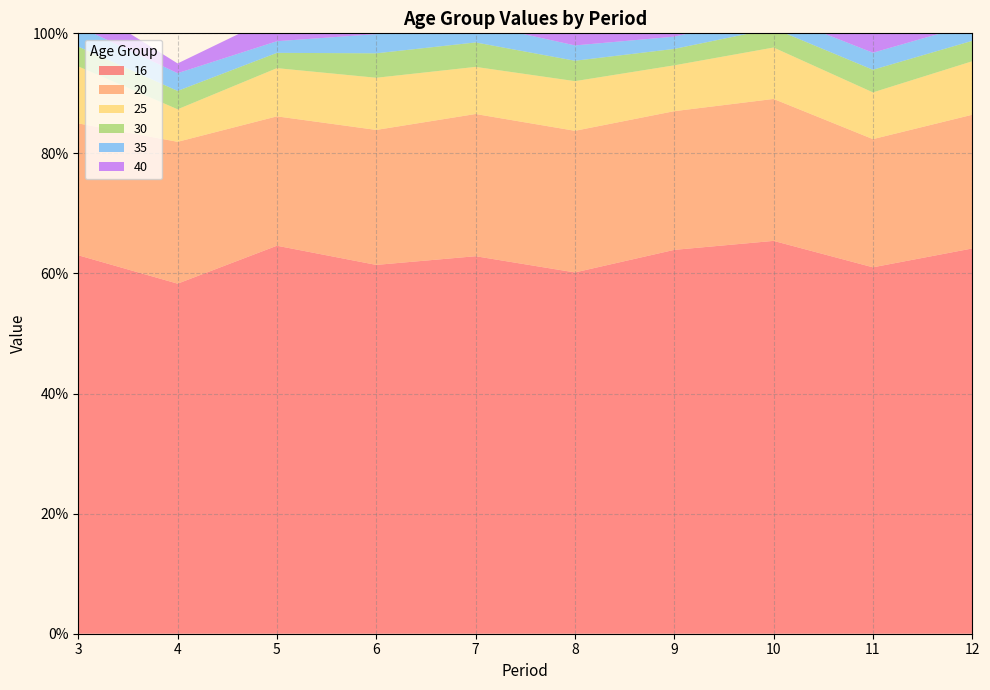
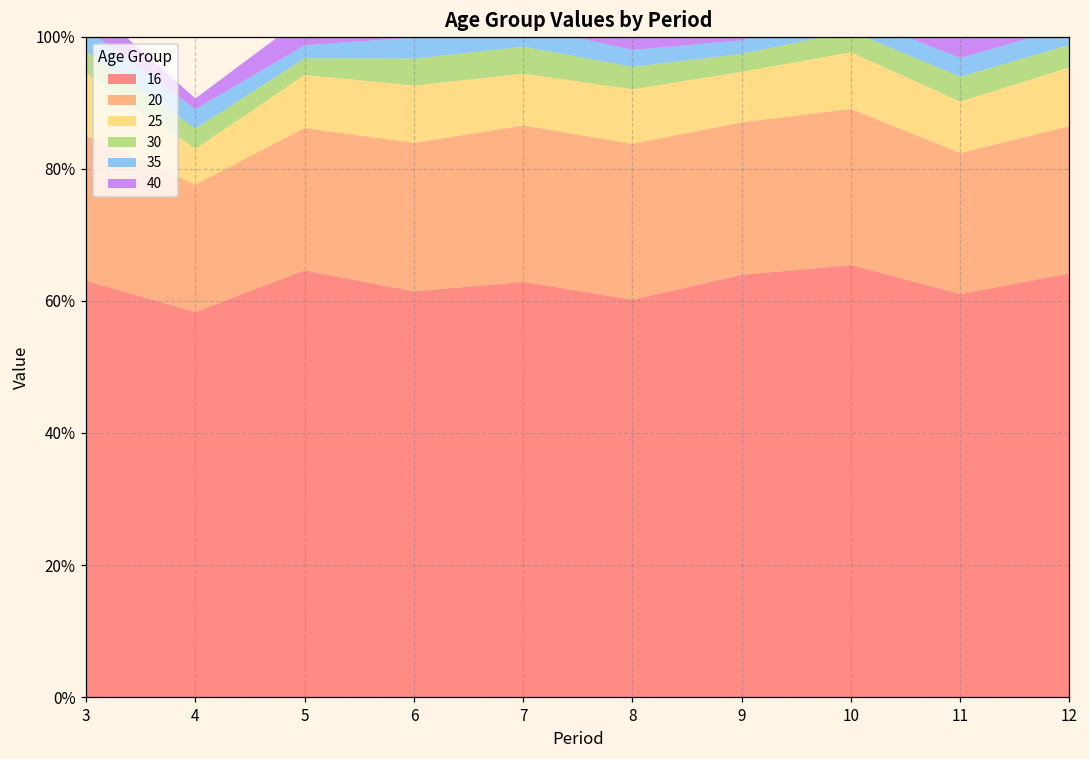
20, 4: 24% -> 19%
